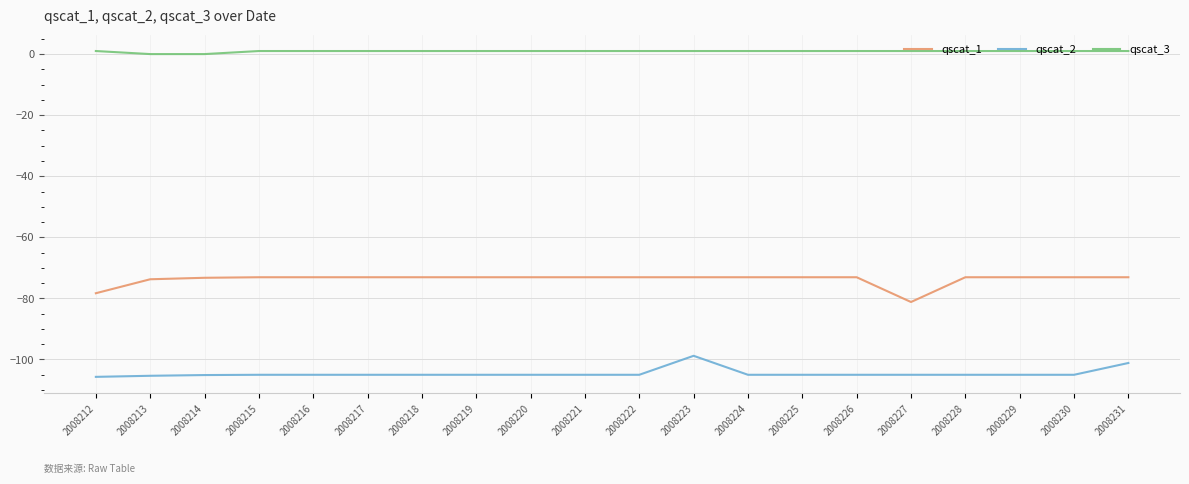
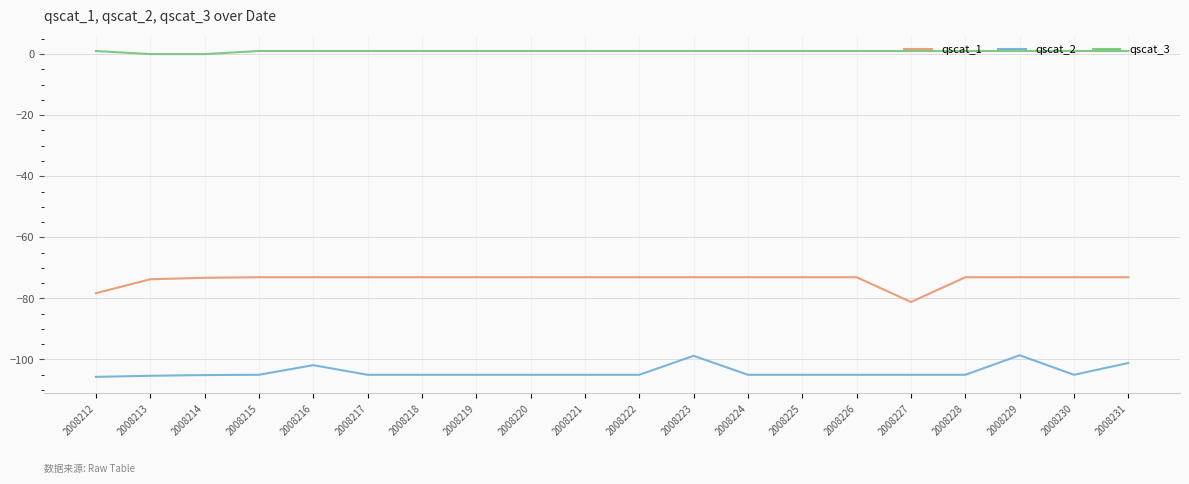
qscat_2, 2008216: -105 -> -102
qscat_2, 2008229: -105 -> -99
